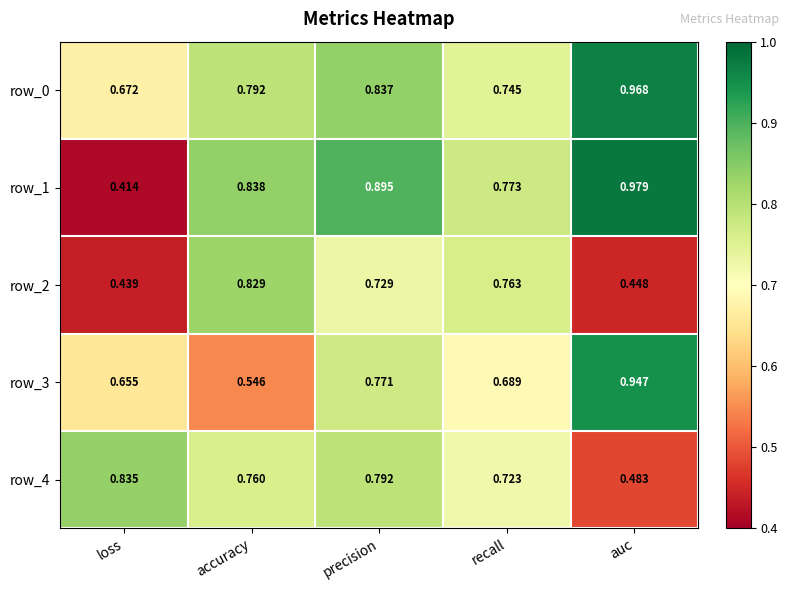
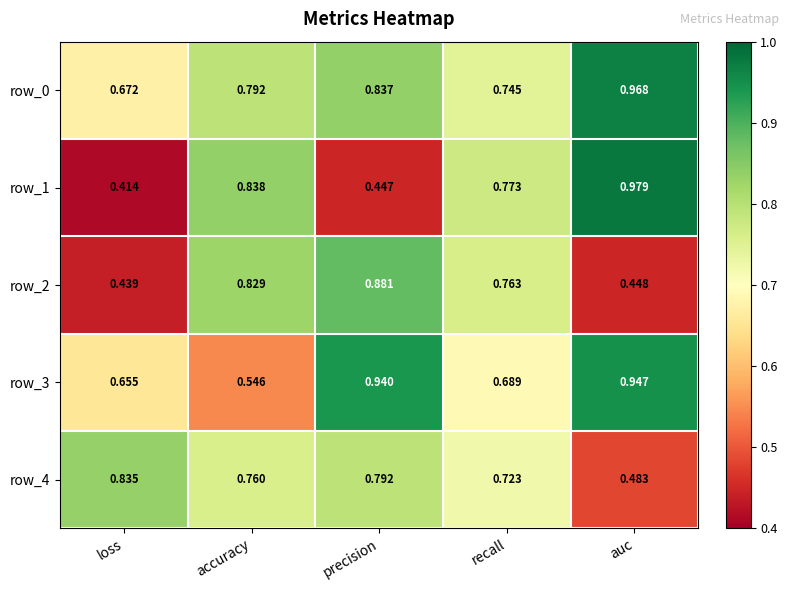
row_1, precision: 0.895 -> 0.447
row_2, precision: 0.729 -> 0.881
row_3, precision: 0.771 -> 0.940
